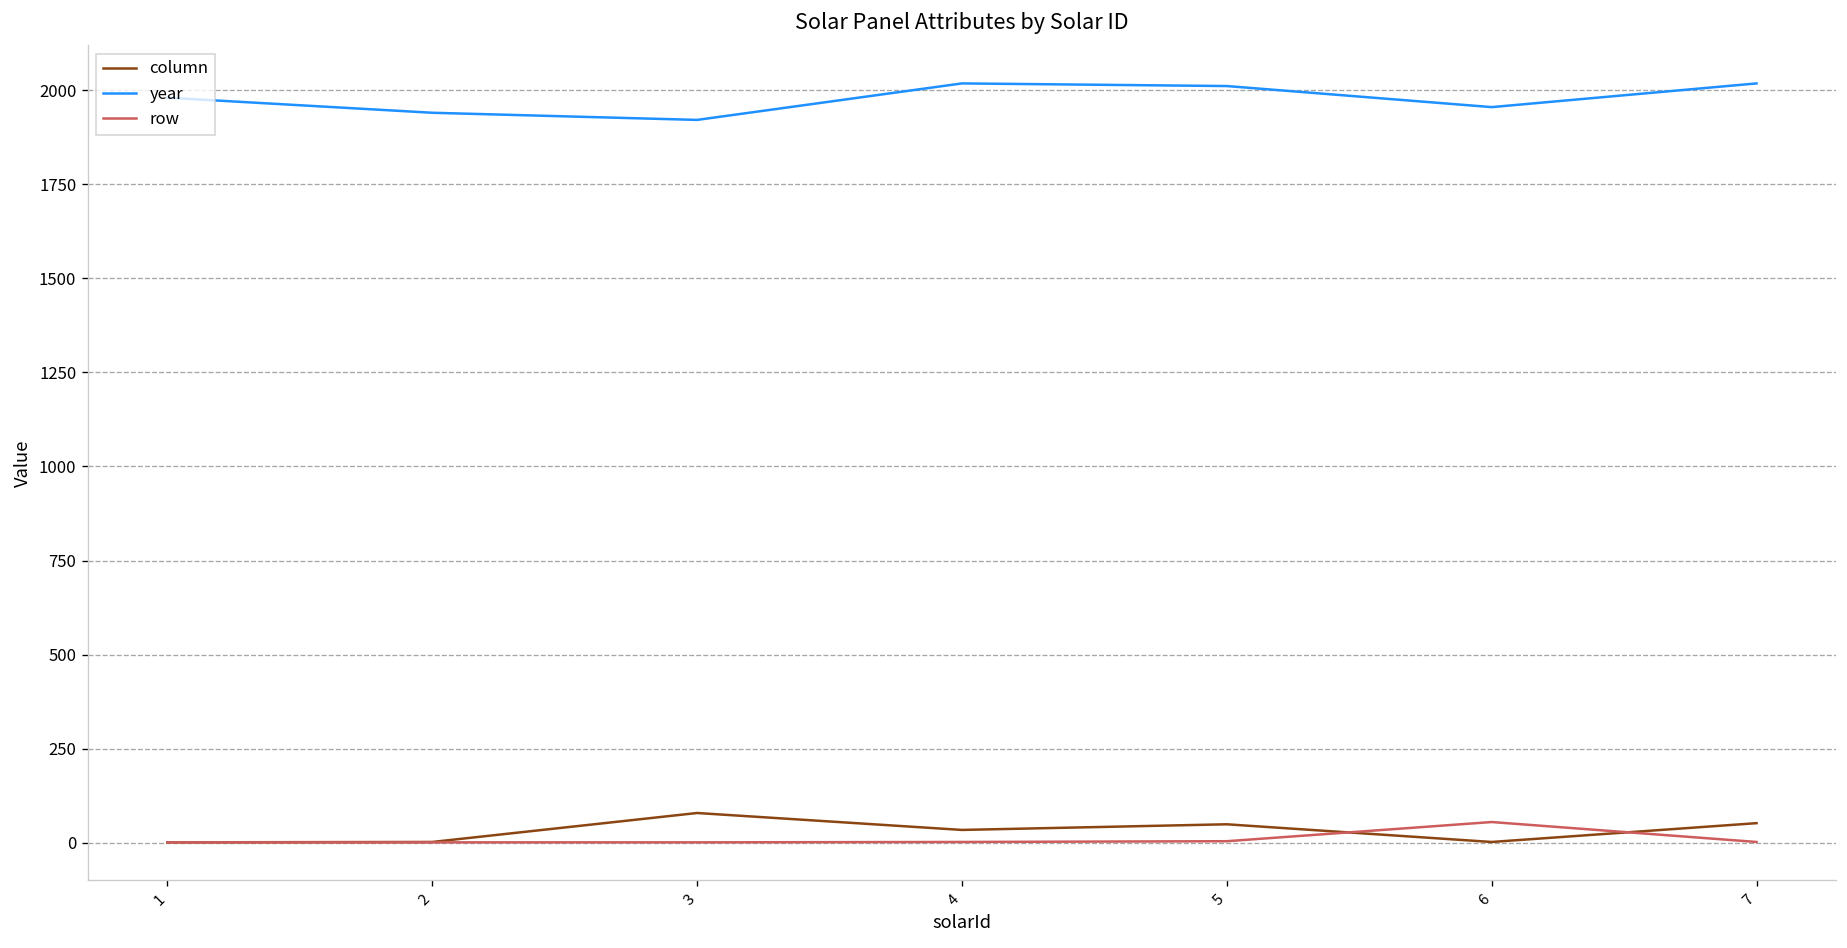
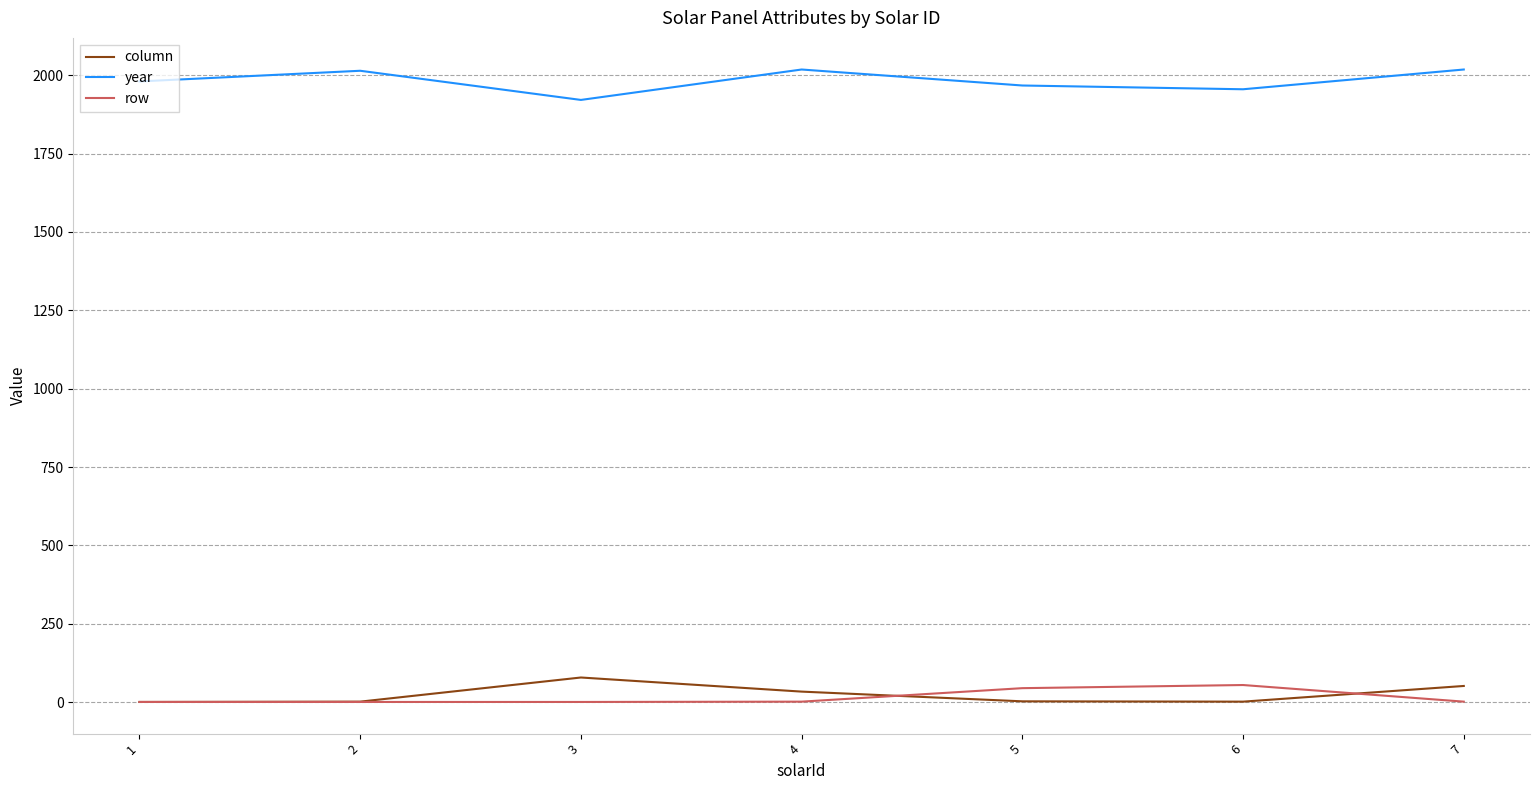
year, 2: 1940 -> 2010
column, 5: 50 -> 0
year, 5: 2010 -> 1970
row, 5: 0 -> 50
